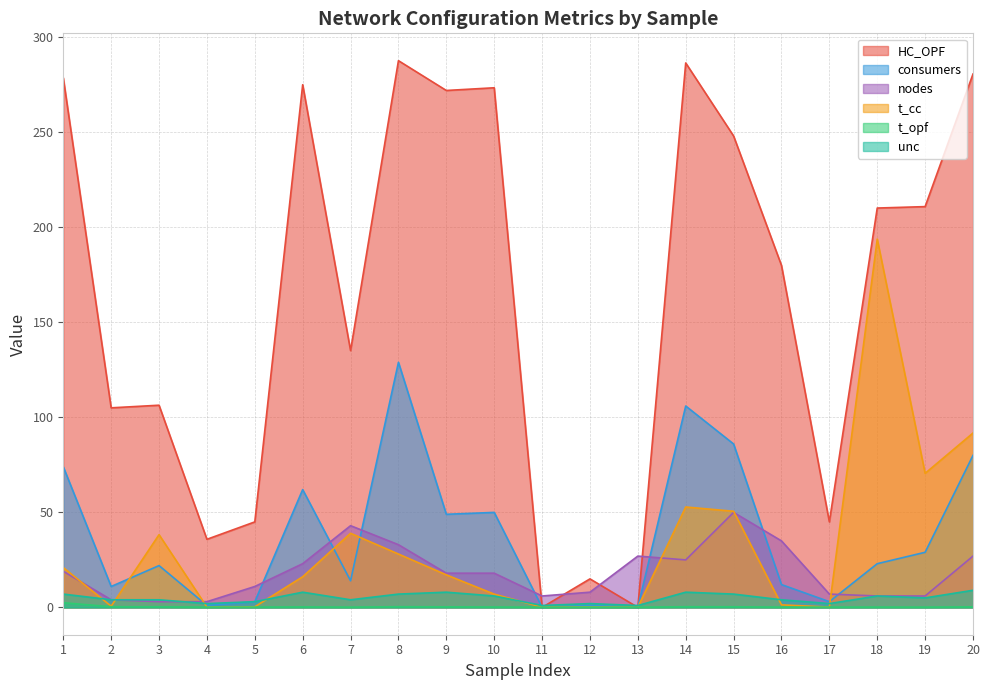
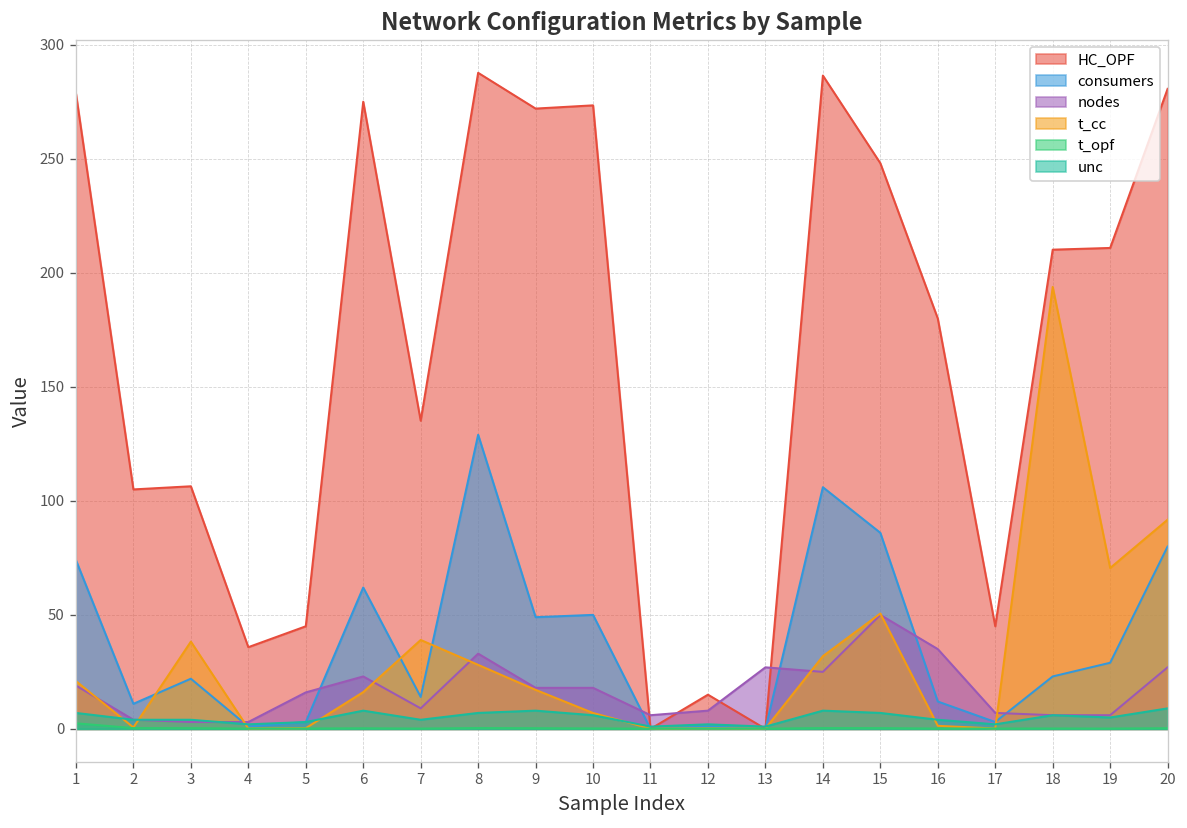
nodes, 5: 11 -> 16
nodes, 7: 43 -> 9
t_cc, 14: 53 -> 32
